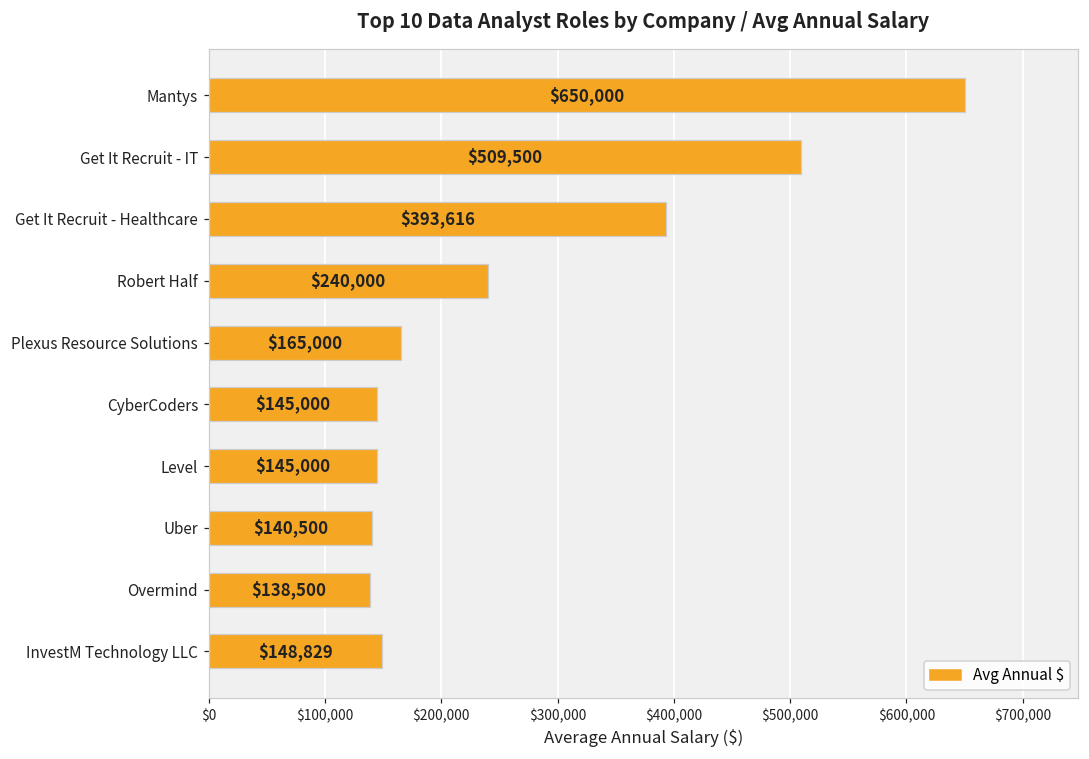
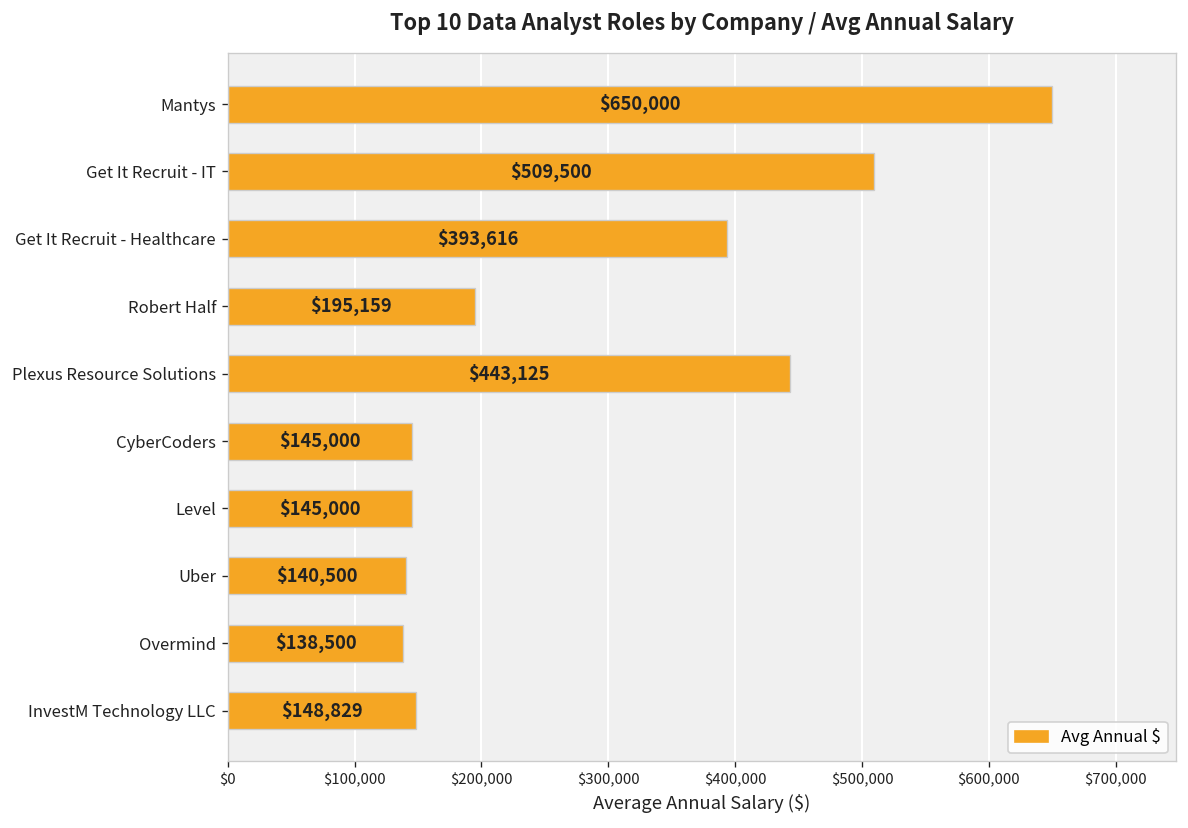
Robert Half: $240,000 -> $195,159
Plexus Resource Solutions: $165,000 -> $443,125
